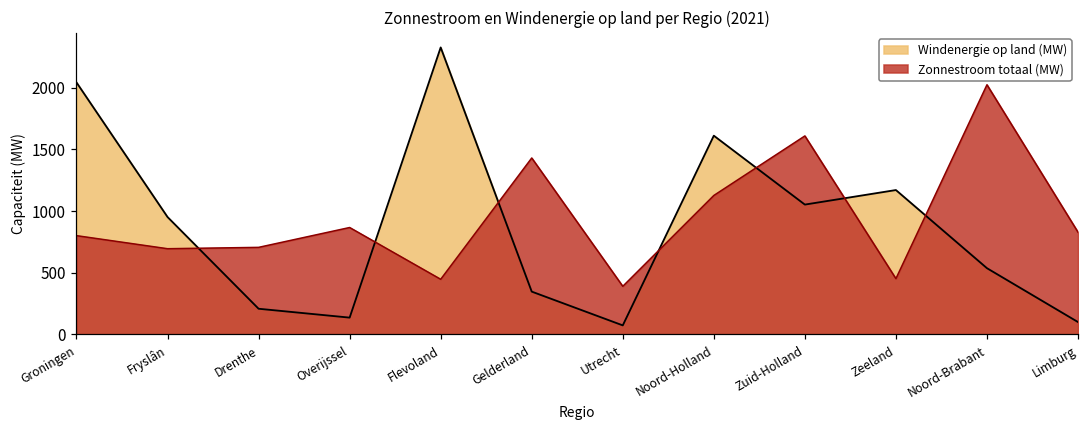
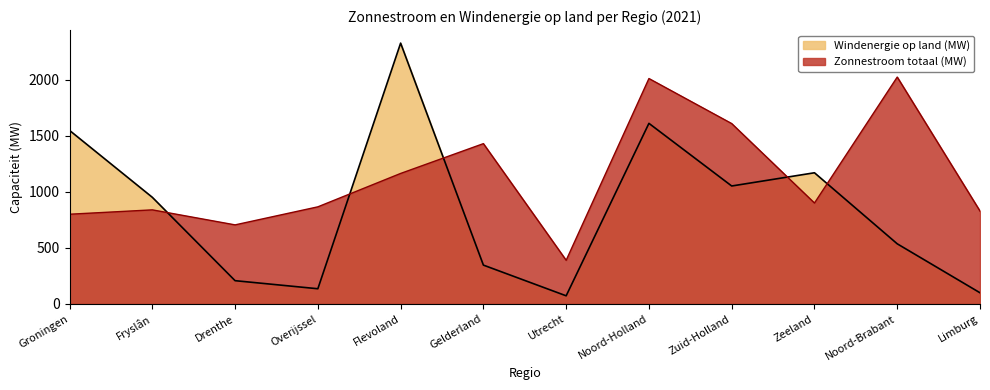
Windenergie op land (MW), Groningen: 2040 -> 1550
Zonnestroom totaal (MW), Fryslân: 690 -> 840
Zonnestroom totaal (MW), Flevoland: 450 -> 1160
Zonnestroom totaal (MW), Noord-Holland: 1130 -> 2010
Zonnestroom totaal (MW), Zeeland: 450 -> 900
